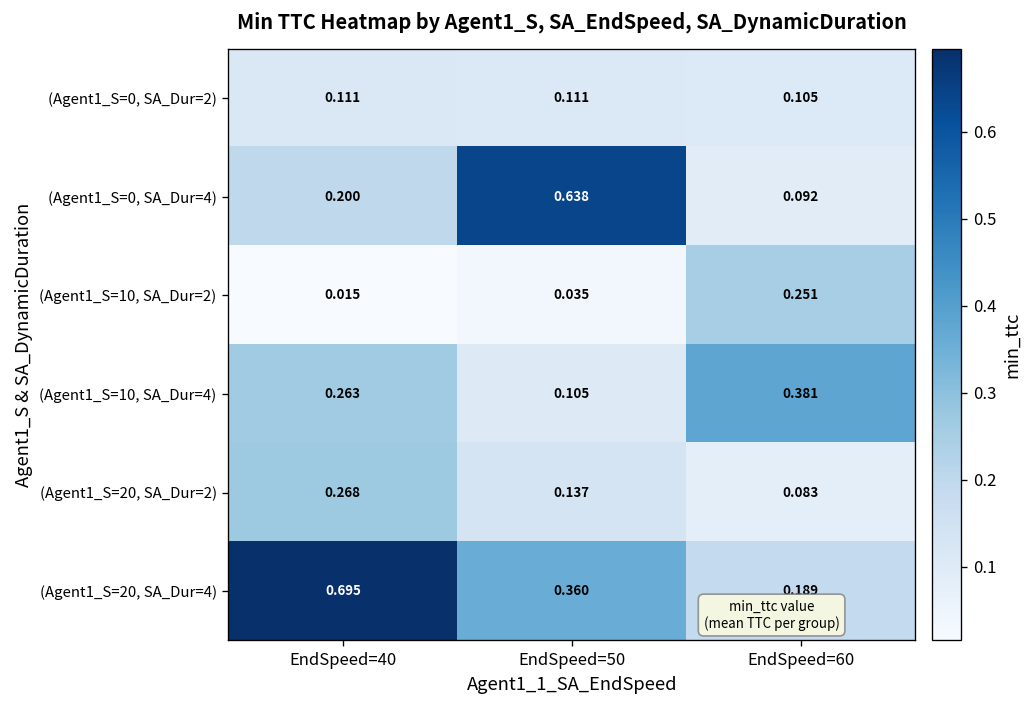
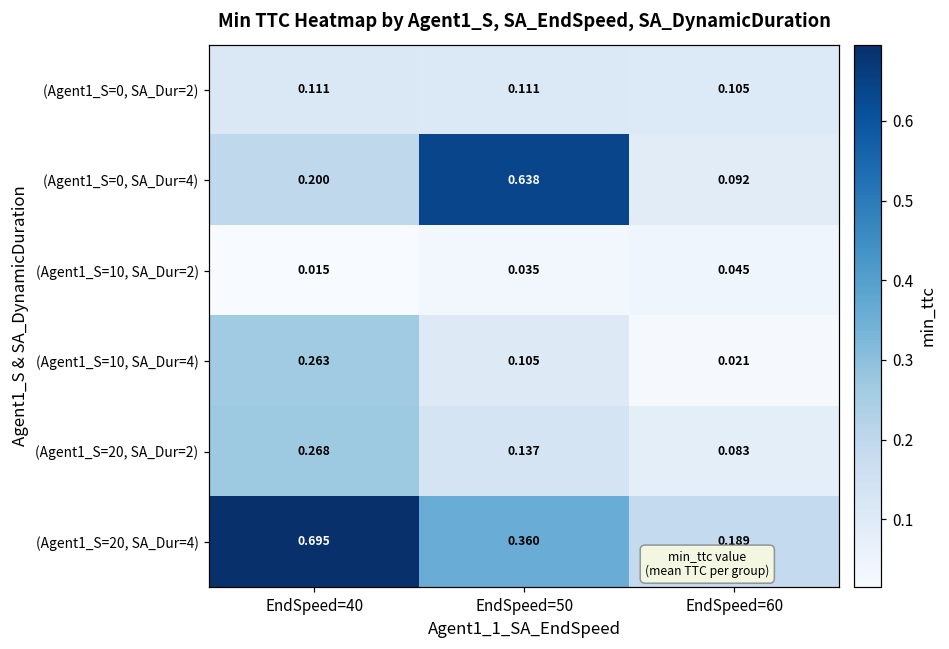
(Agent1_S=10, SA_Dur=2), EndSpeed=60: 0.251 -> 0.045
(Agent1_S=10, SA_Dur=4), EndSpeed=60: 0.381 -> 0.021
